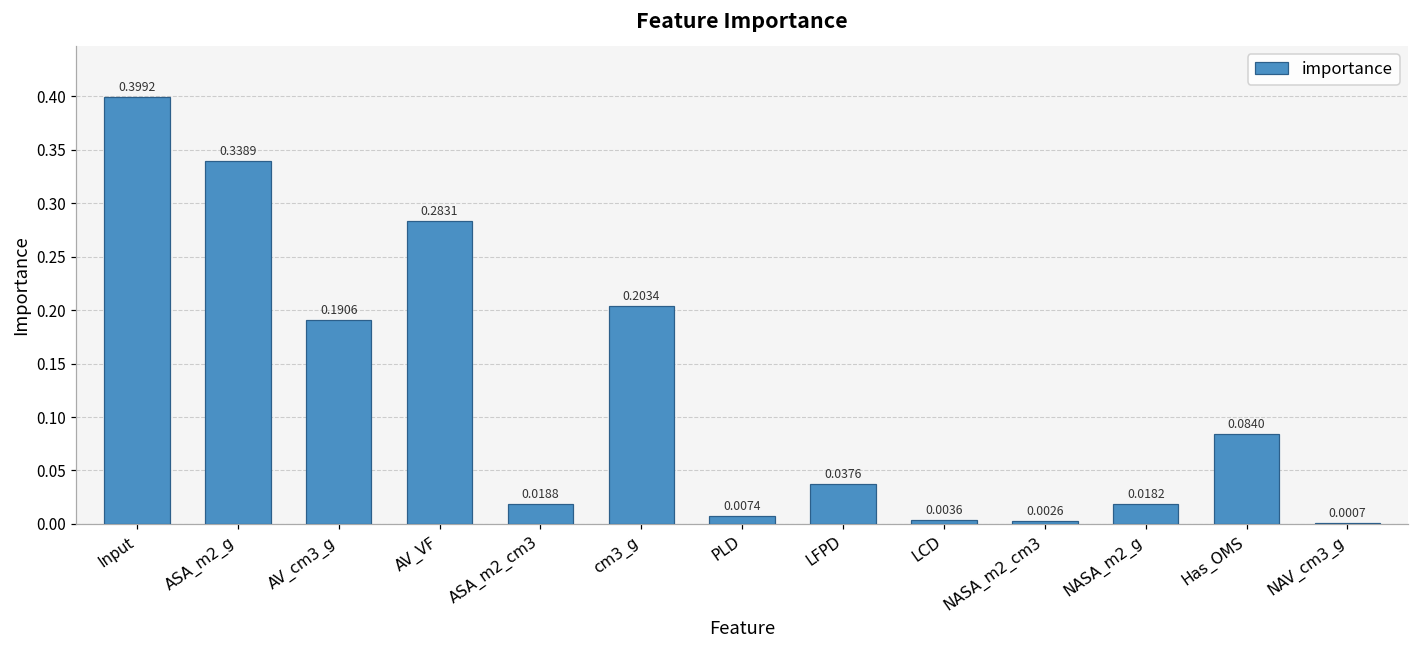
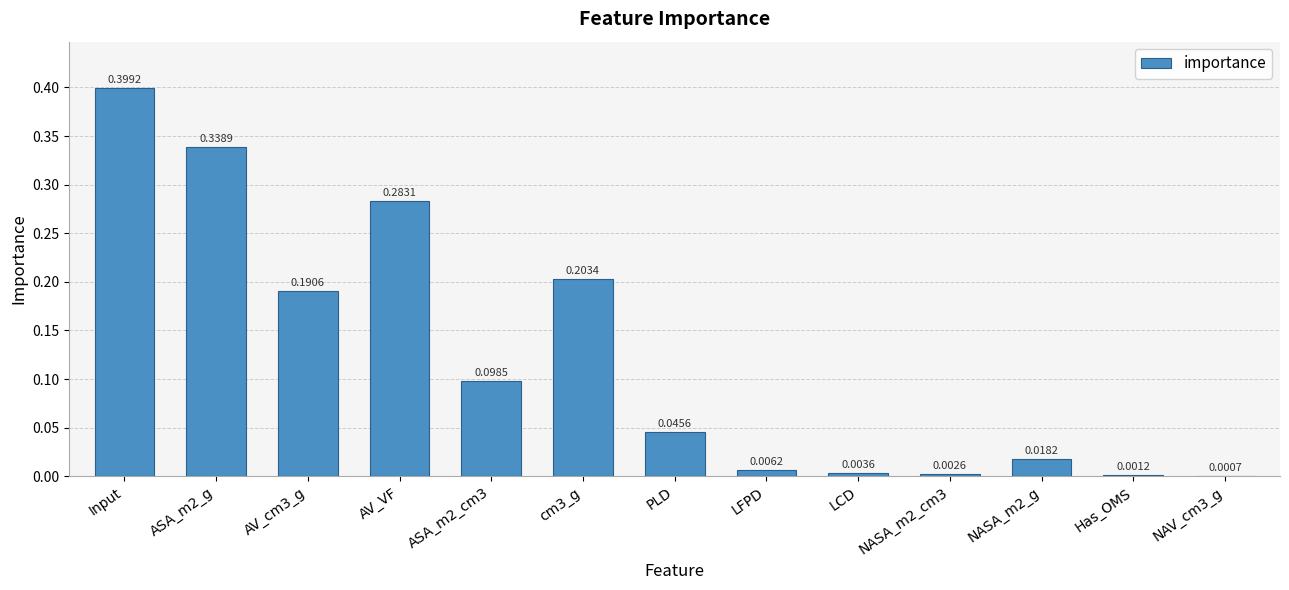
ASA_m2_cm3: 0.0188 -> 0.0985
PLD: 0.0074 -> 0.0456
LFPD: 0.0376 -> 0.0062
Has_OMS: 0.0840 -> 0.0012
